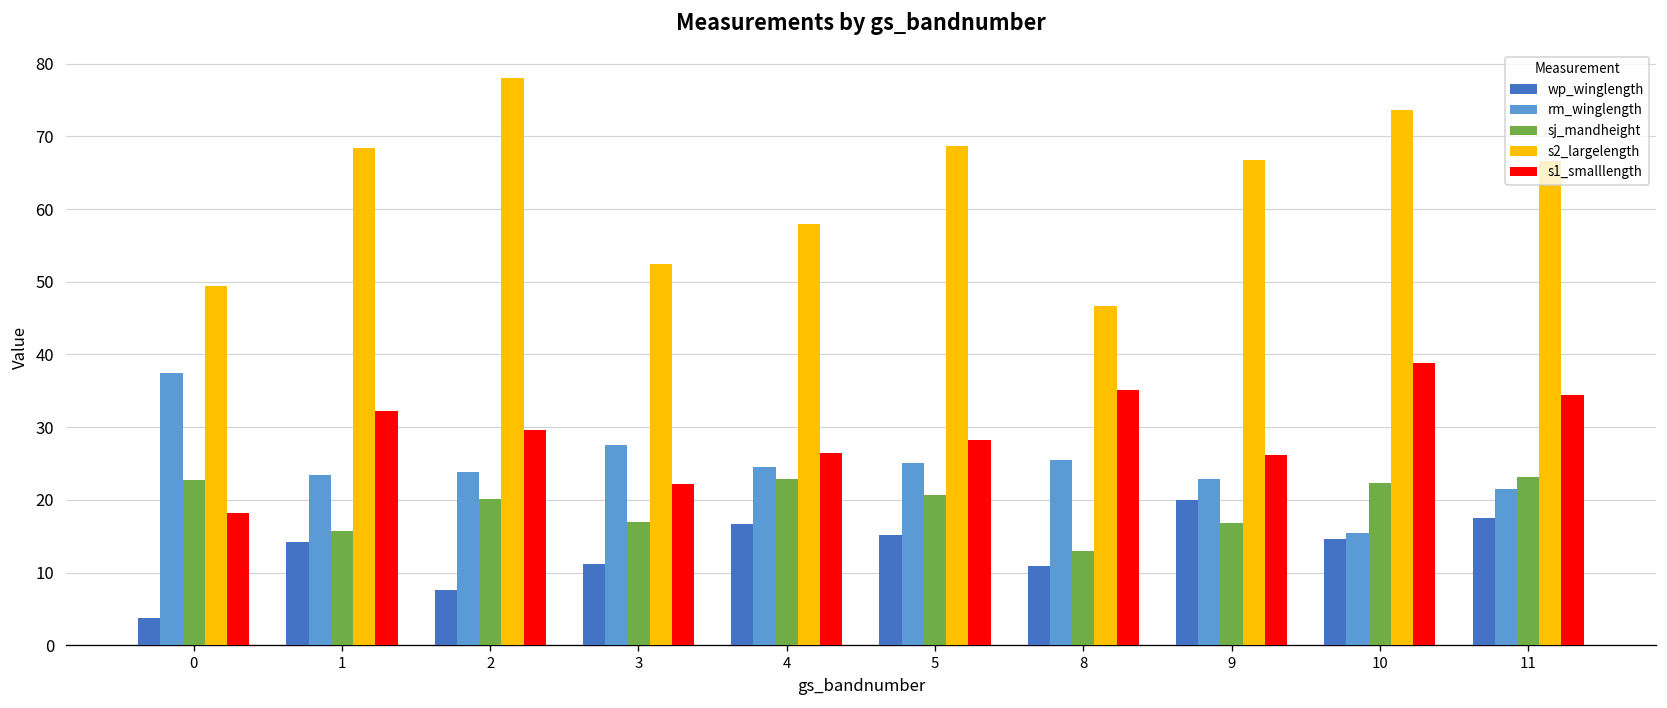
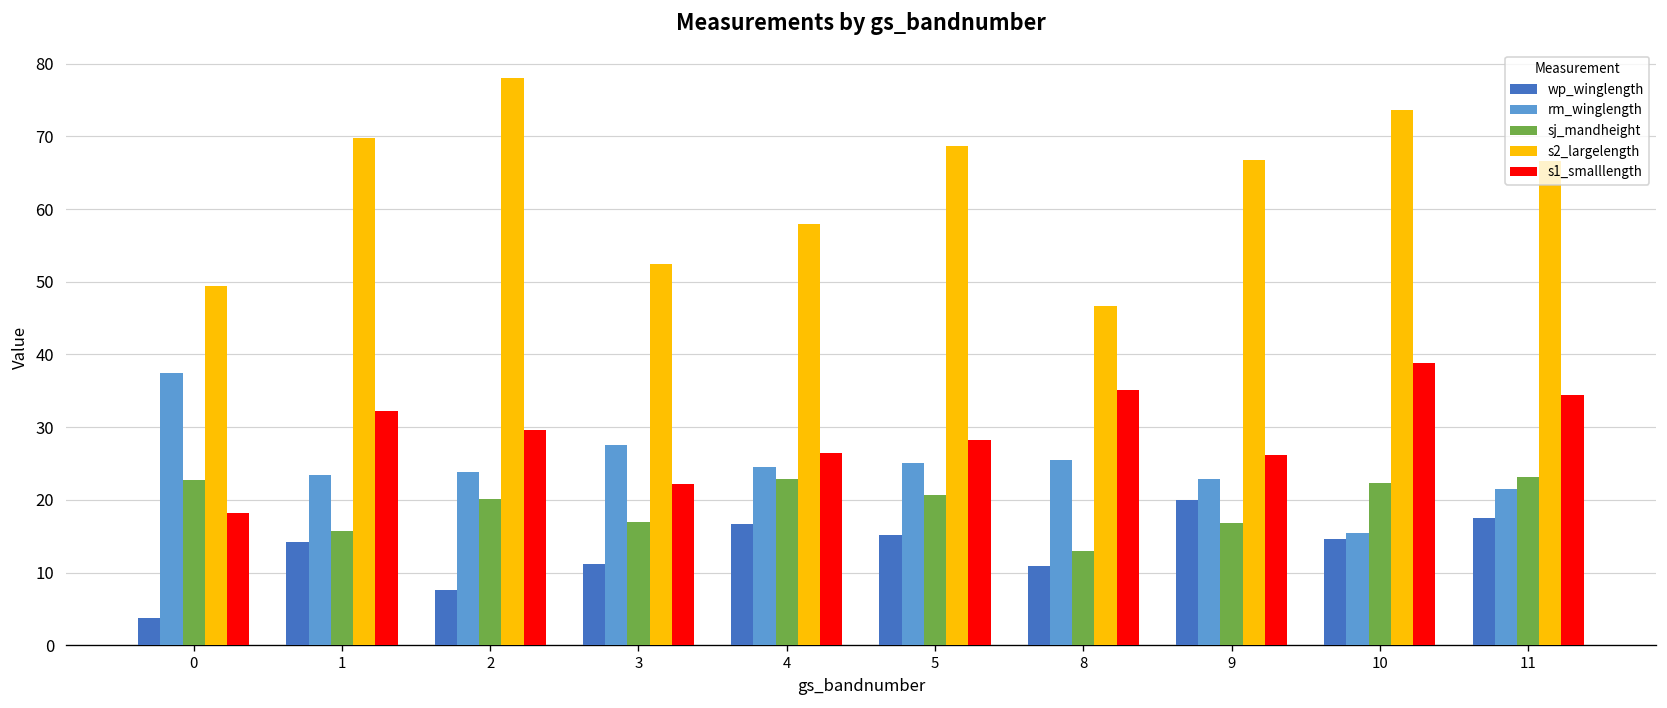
s2_largelength, 1: 68 -> 70
